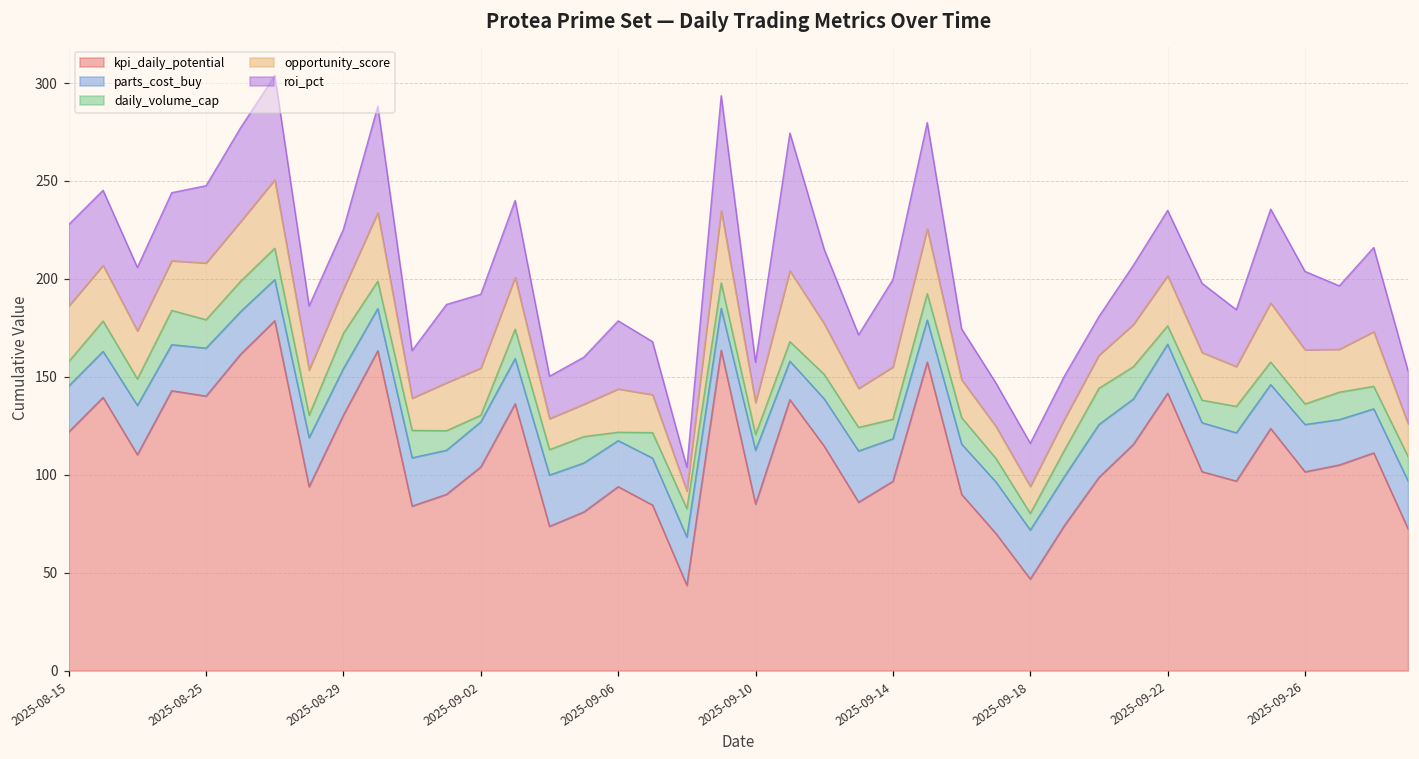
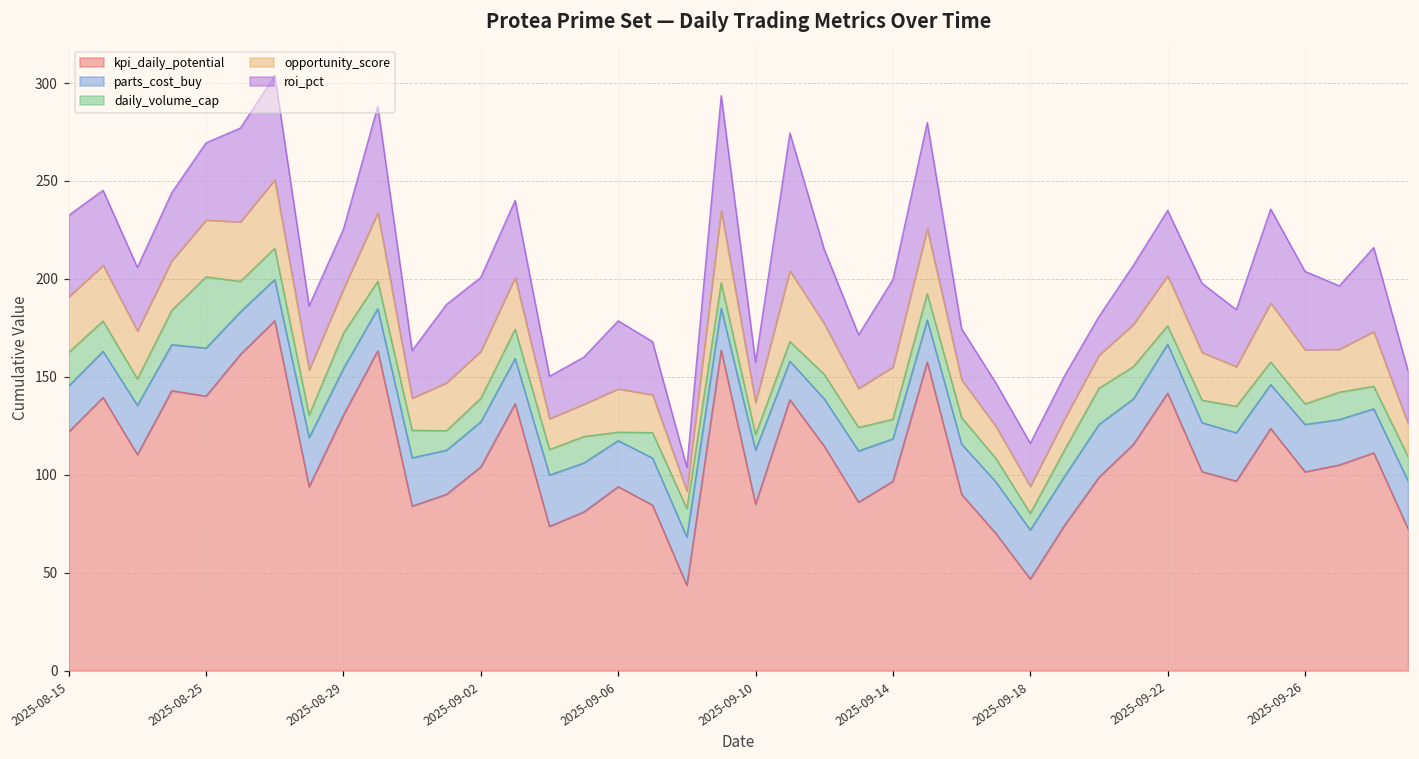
daily_volume_cap, 2025-08-15: 13 -> 17
daily_volume_cap, 2025-08-25: 15 -> 36
daily_volume_cap, 2025-09-02: 3 -> 12
